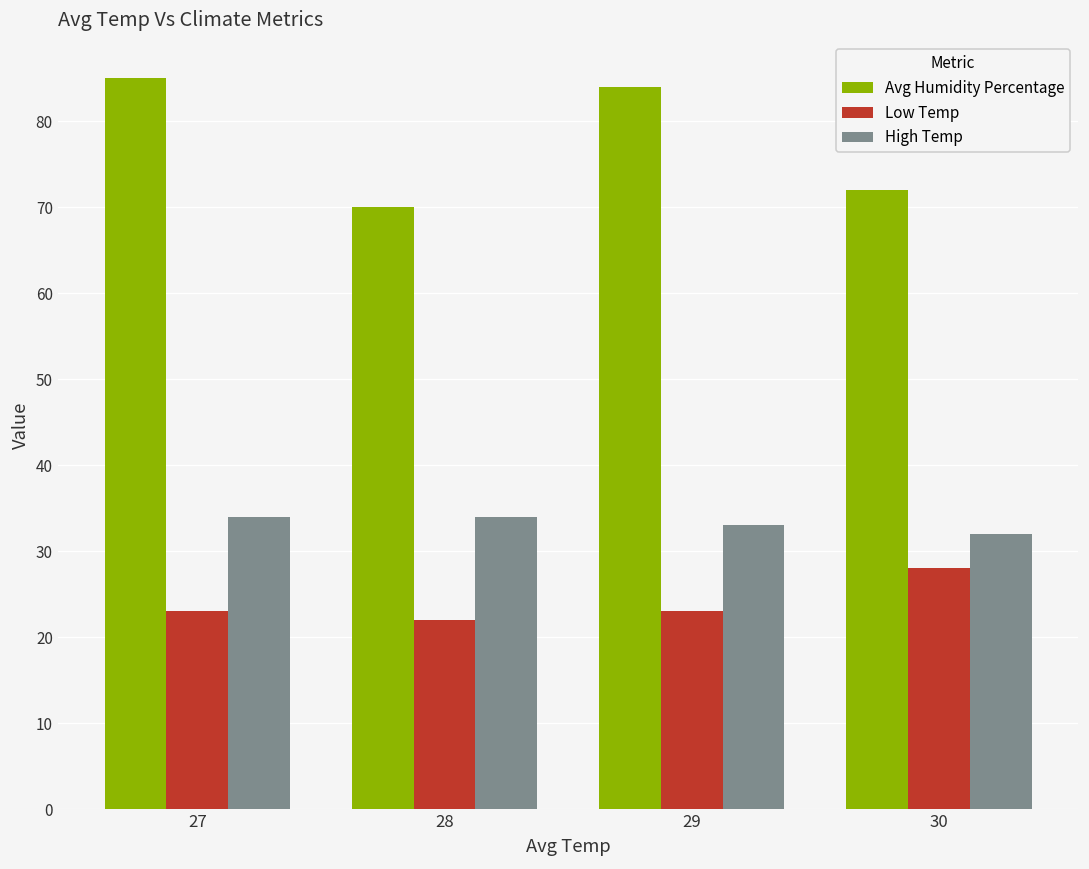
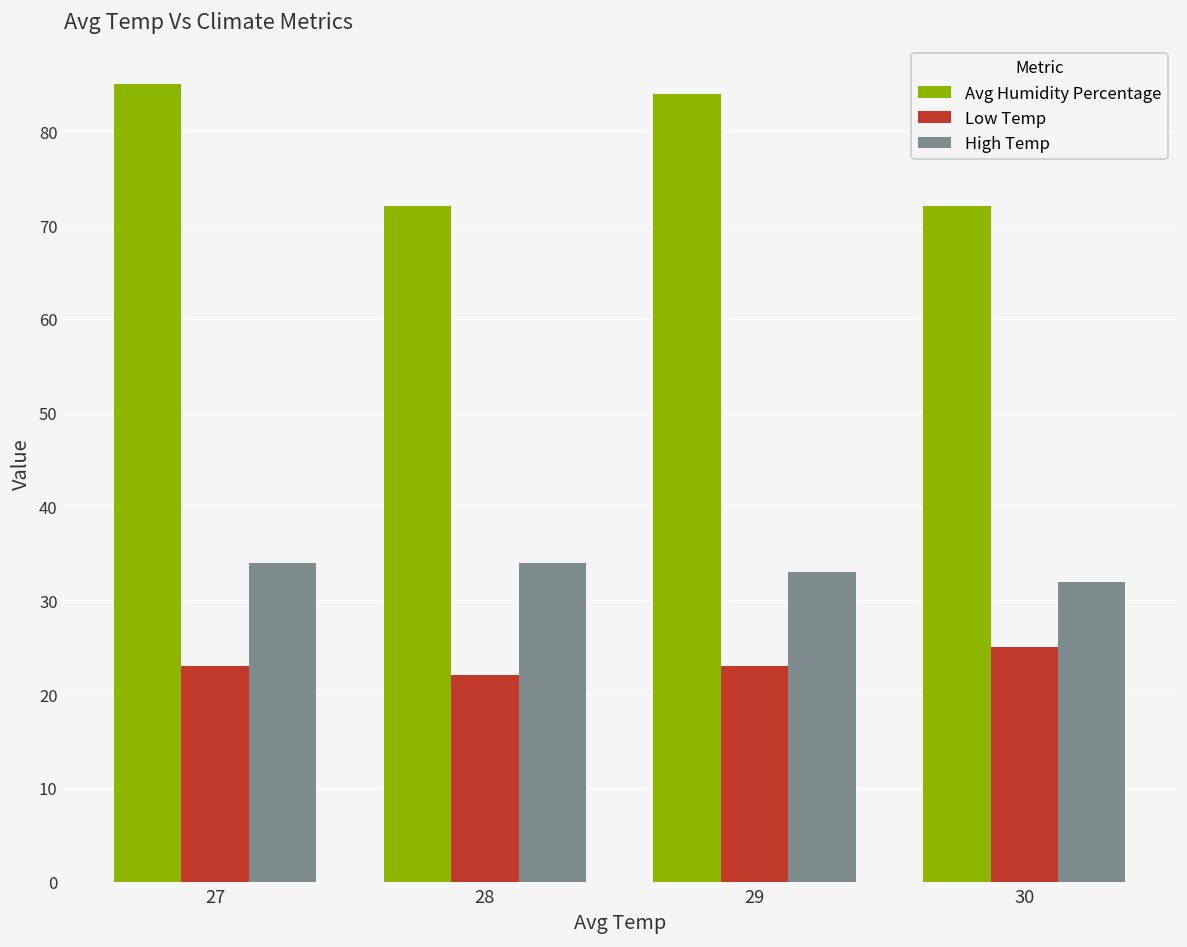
Avg Humidity Percentage, 28: 70 -> 72
Low Temp, 30: 28 -> 25
